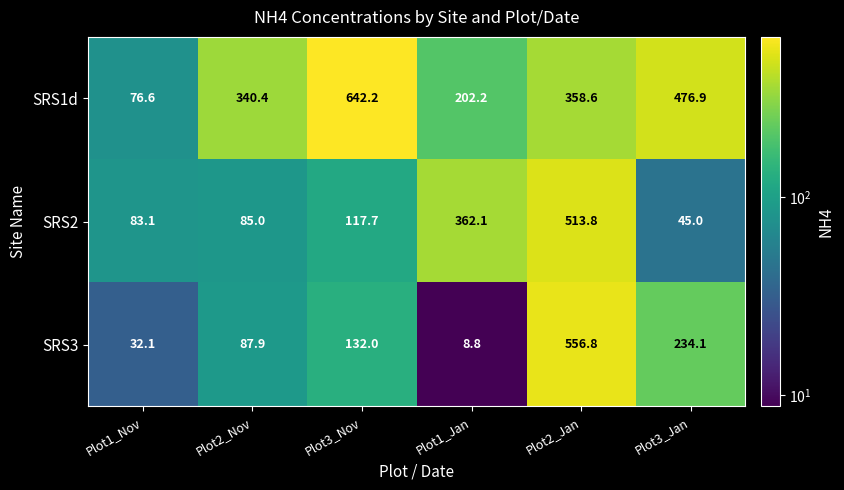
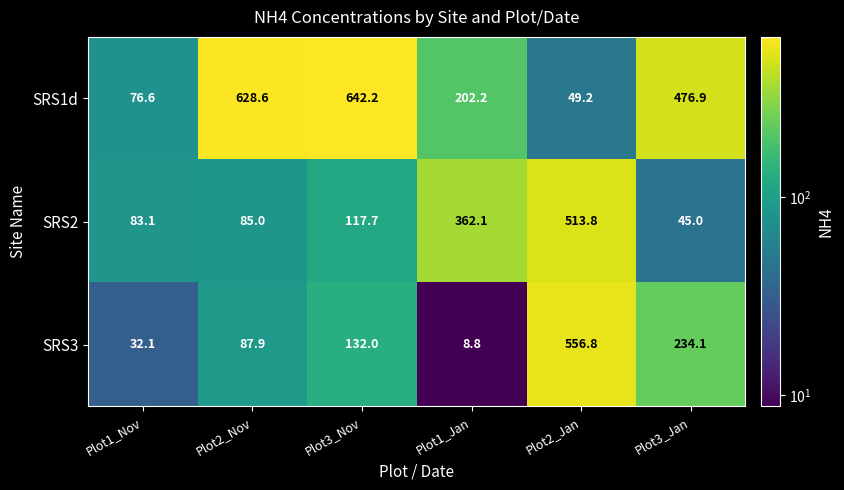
SRS1d, Plot2_Nov: 340.4 -> 628.6
SRS1d, Plot2_Jan: 358.6 -> 49.2
